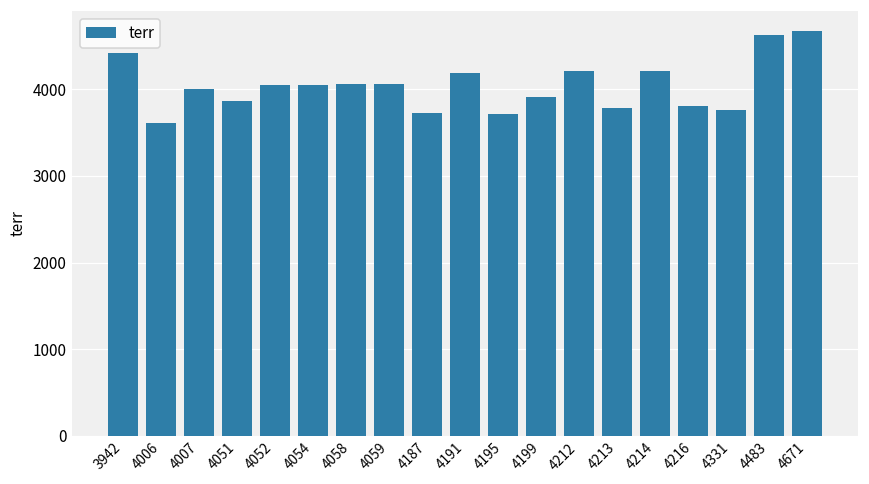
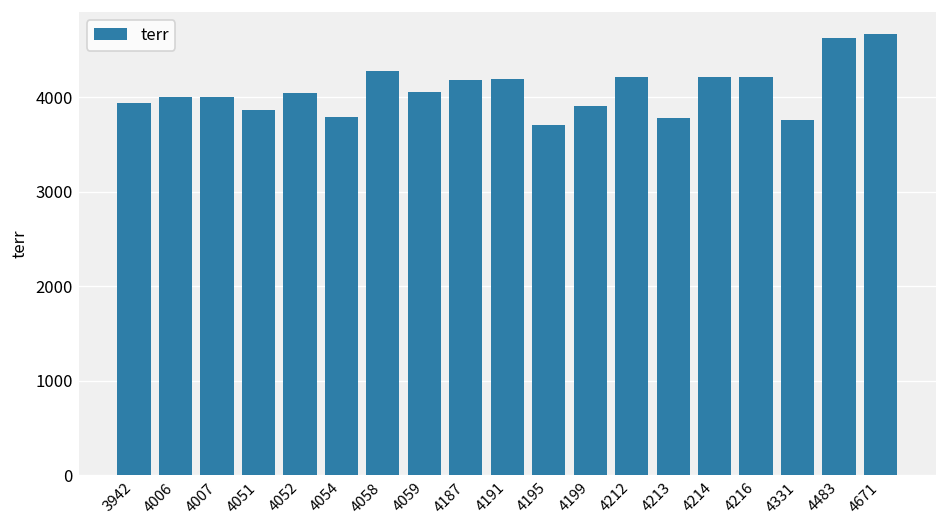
3942: 4400 -> 3900
4006: 3600 -> 4000
4054: 4100 -> 3800
4058: 4100 -> 4300
4187: 3700 -> 4200
4216: 3800 -> 4200
